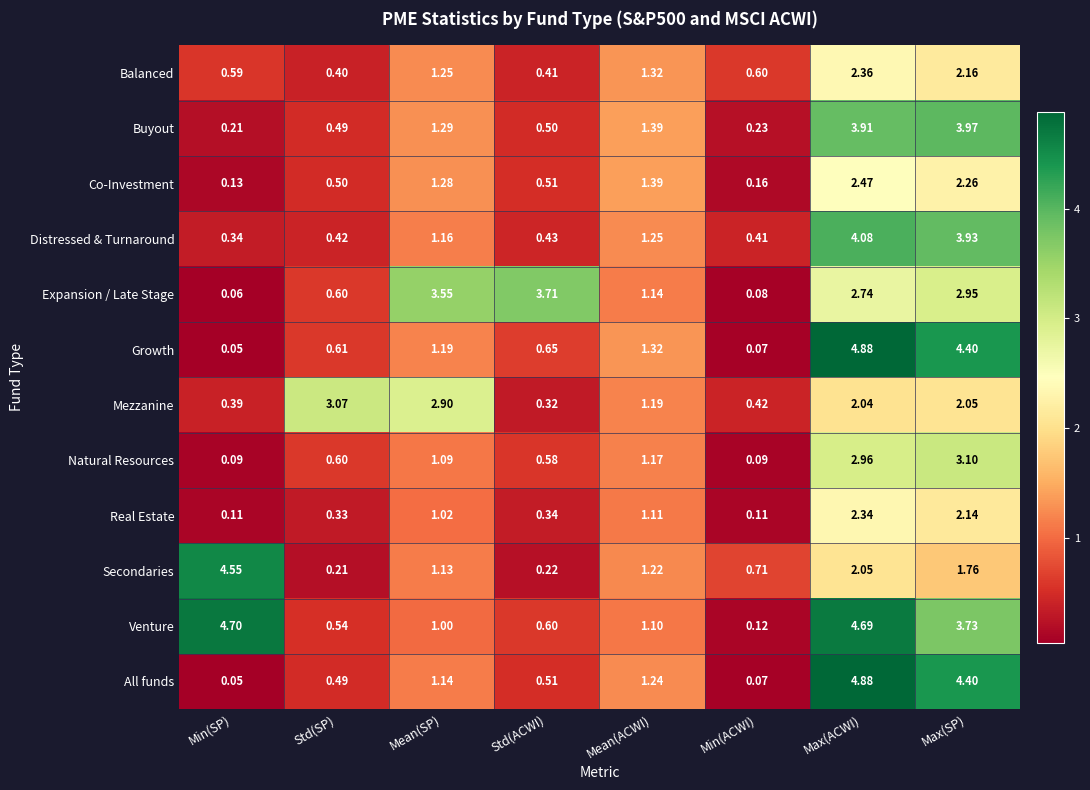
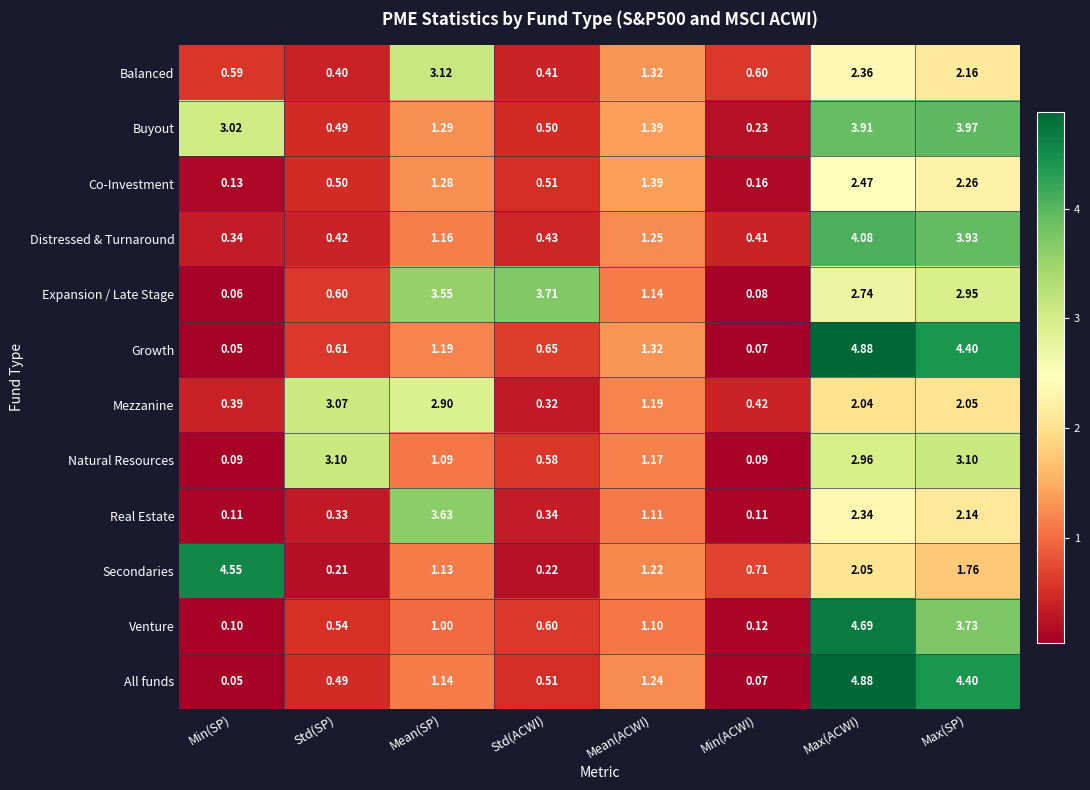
Balanced, Mean(SP): 1.25 -> 3.12
Buyout, Min(SP): 0.21 -> 3.02
Natural Resources, Std(SP): 0.60 -> 3.10
Real Estate, Mean(SP): 1.02 -> 3.63
Venture, Min(SP): 4.70 -> 0.10
